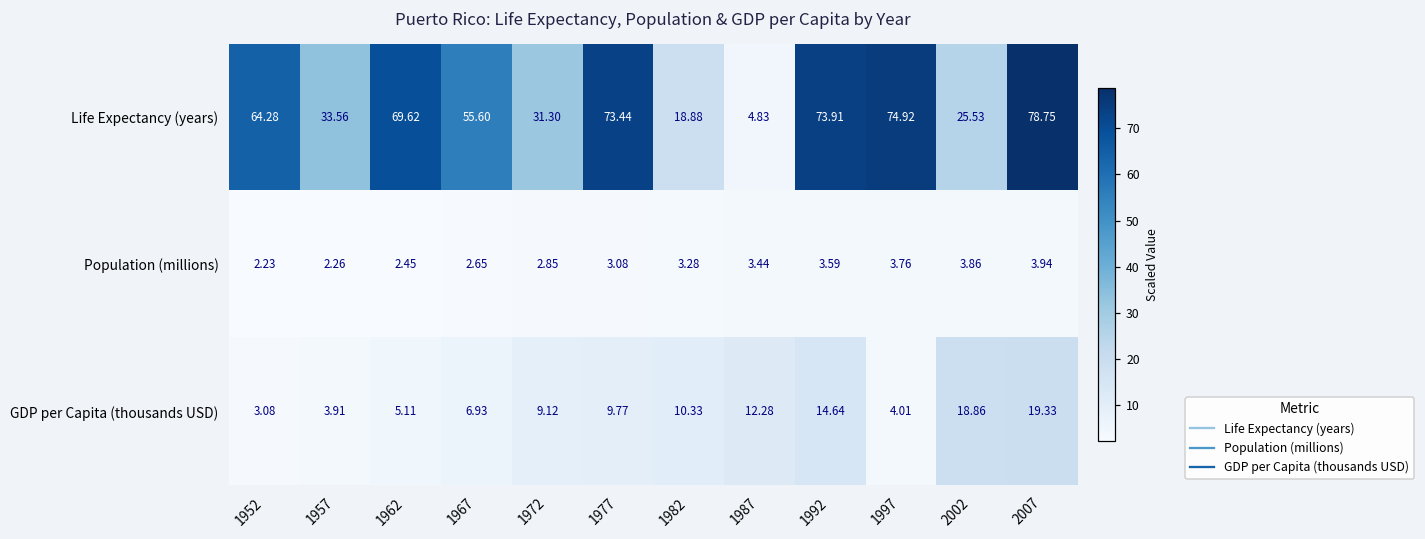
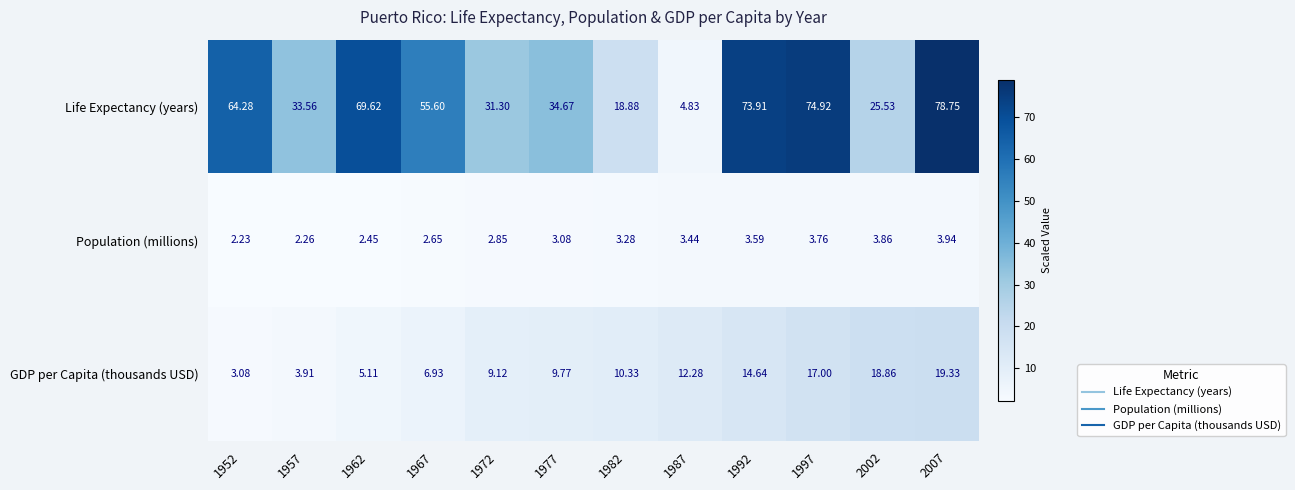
Life Expectancy (years), 1977: 73.44 -> 34.67
GDP per Capita (thousands USD), 1997: 4.01 -> 17.00
